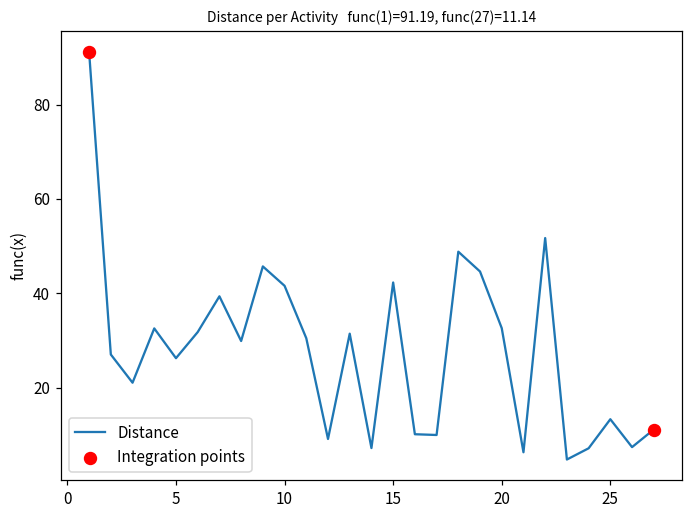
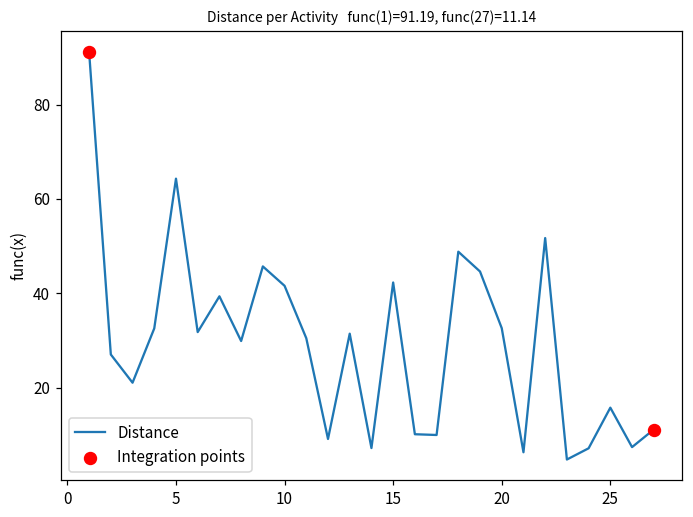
Distance, 5: 26 -> 64
Distance, 25: 13 -> 16
